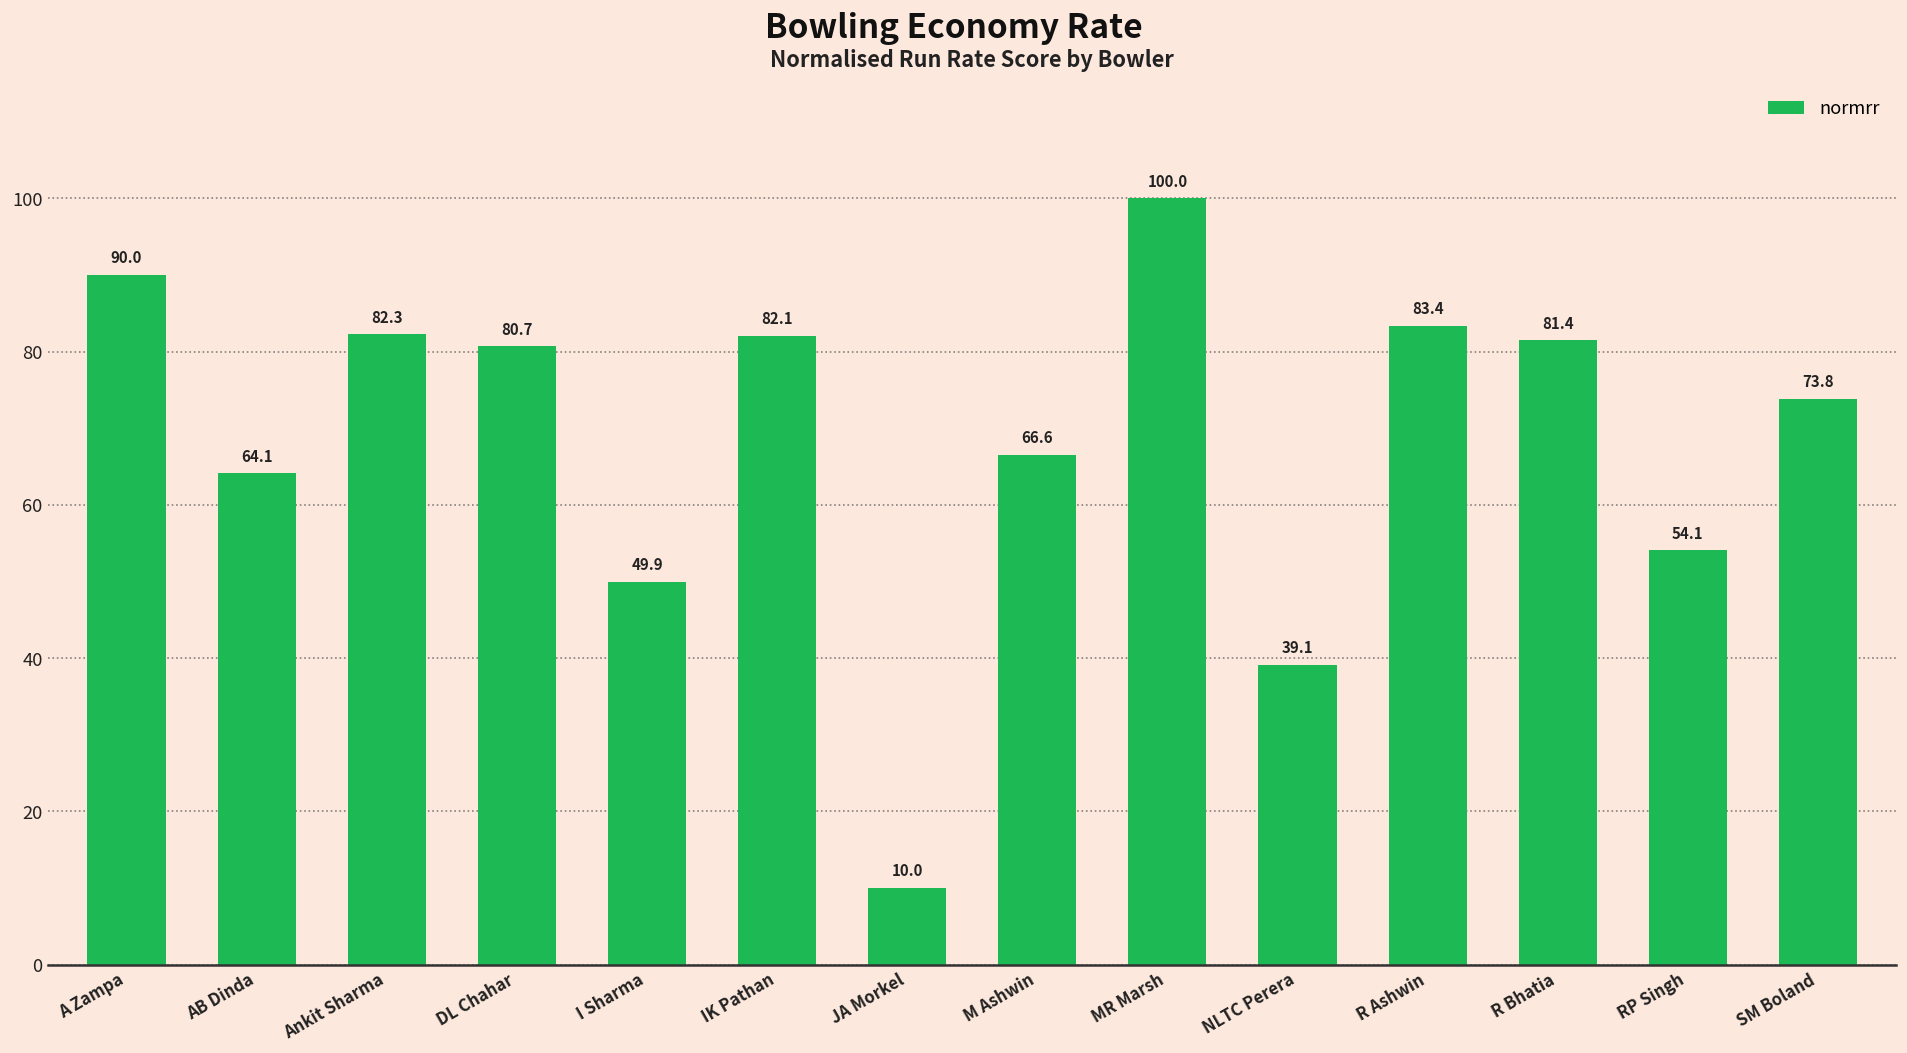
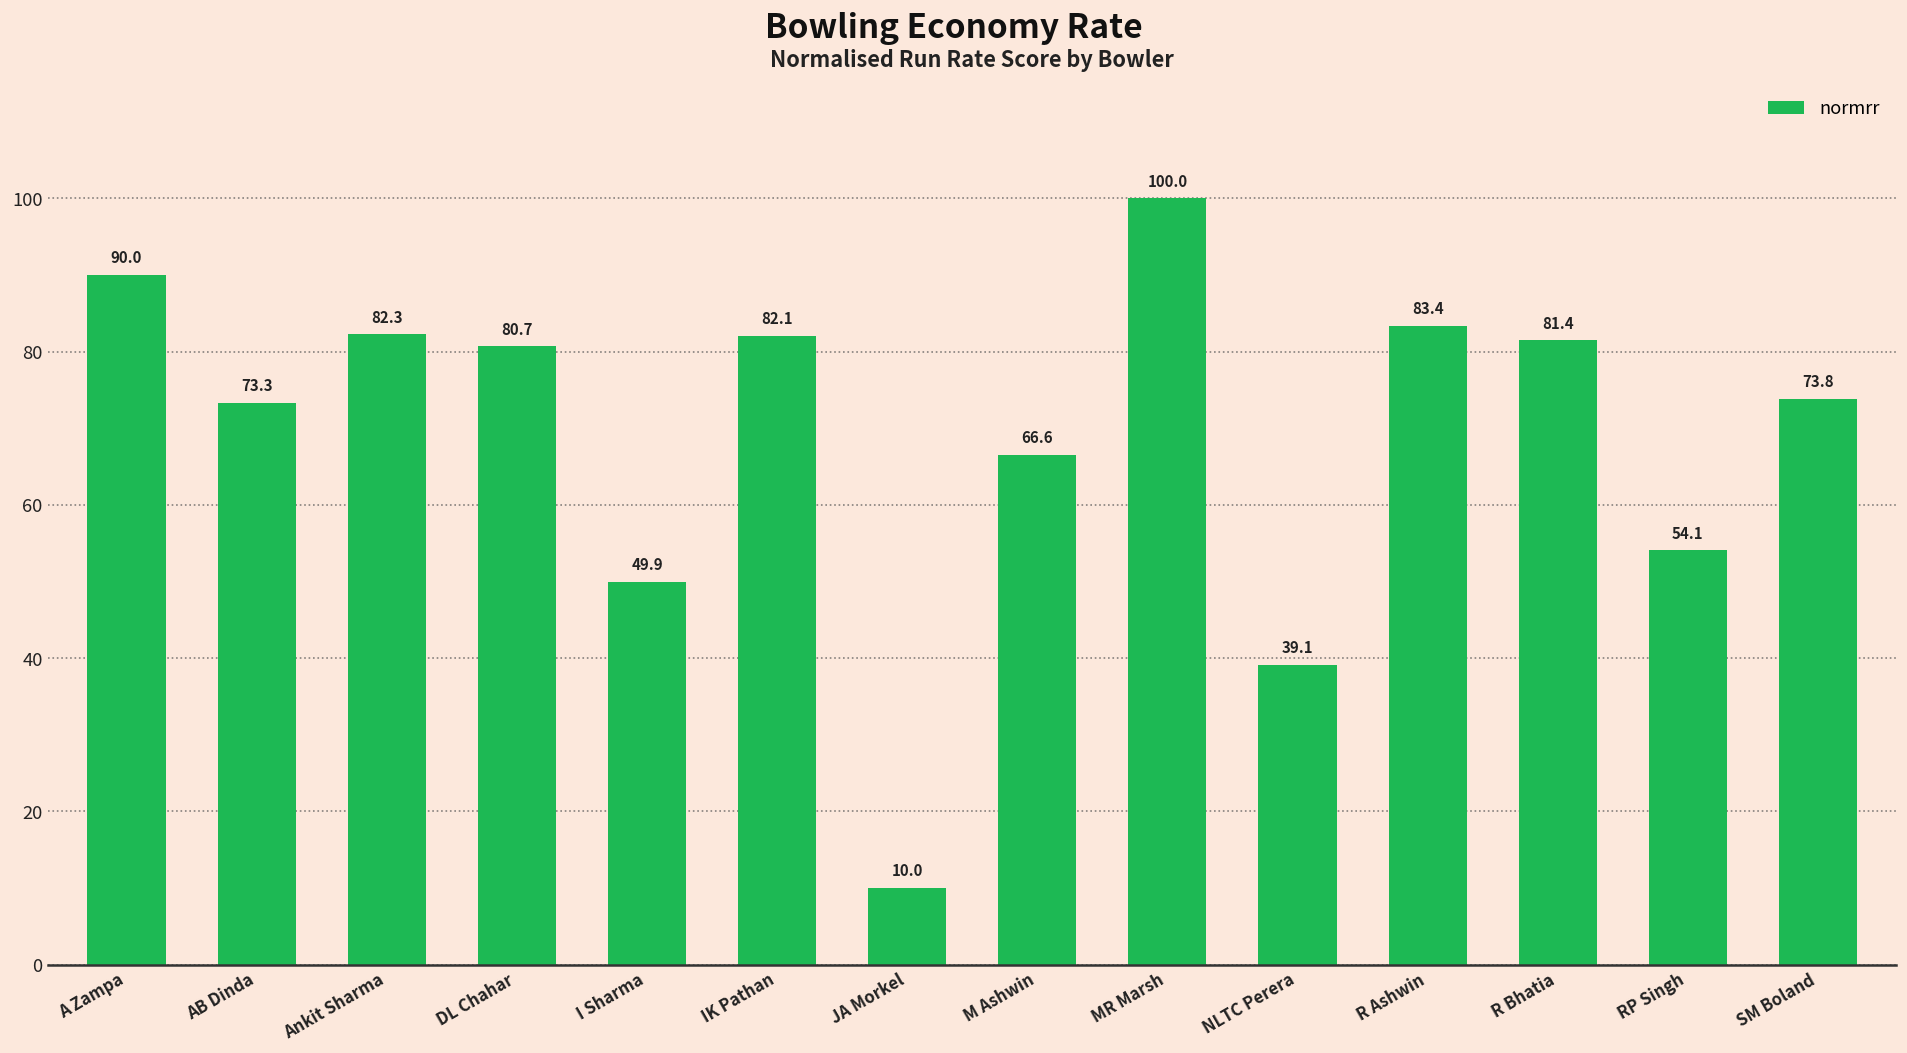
AB Dinda: 64.1 -> 73.3
